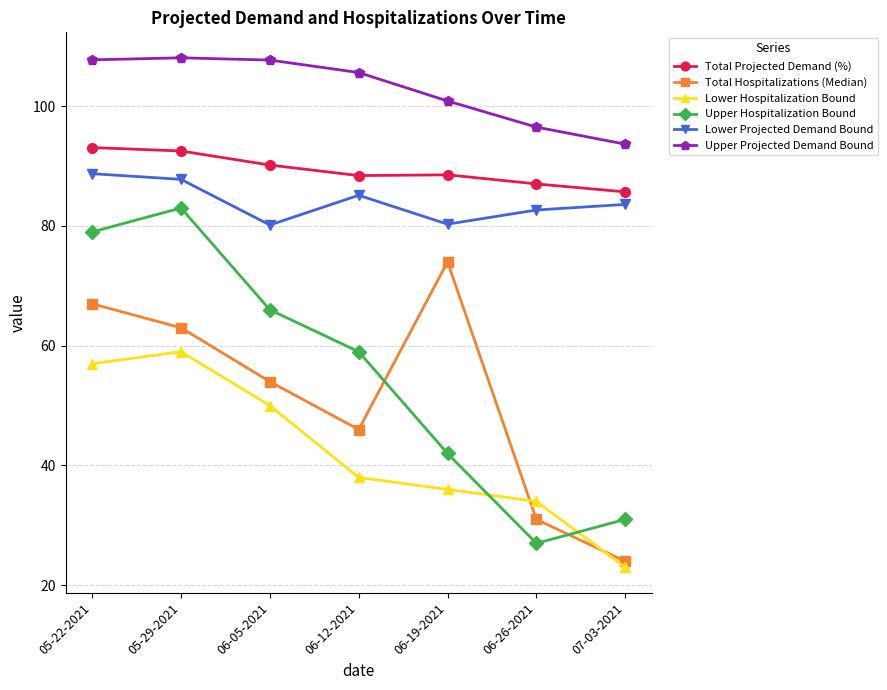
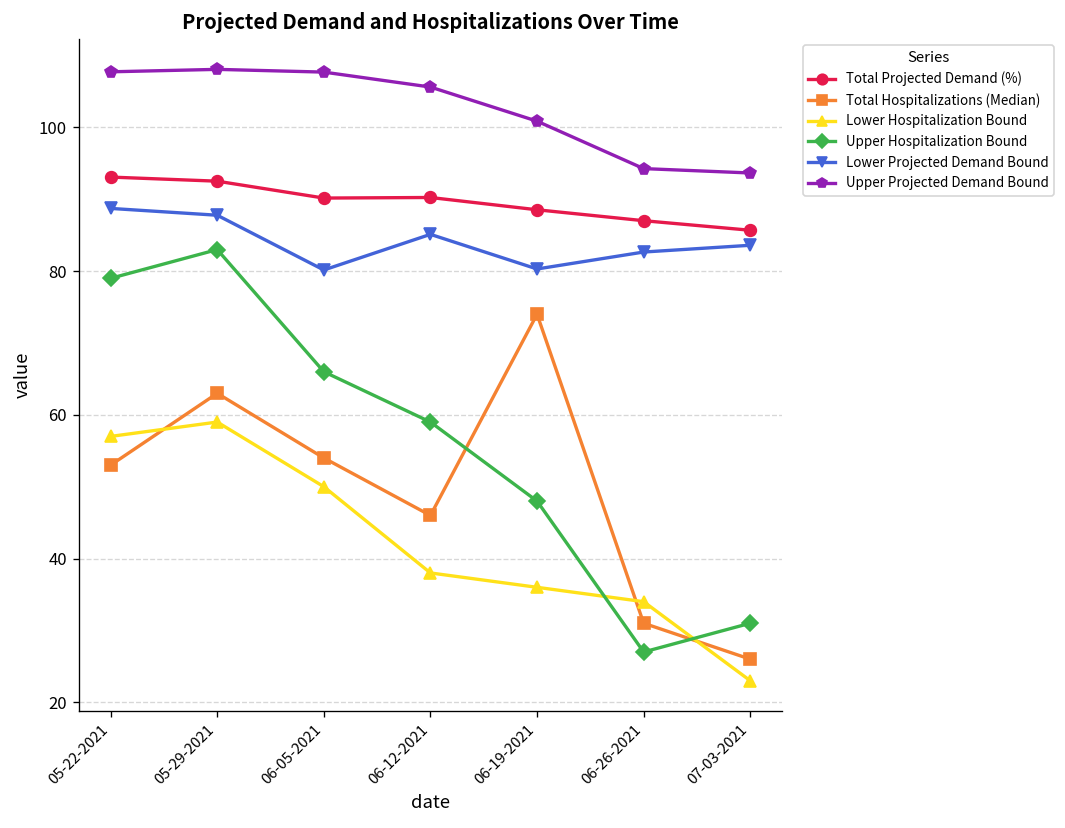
Total Hospitalizations (Median), 05-22-2021: 67 -> 53
Total Projected Demand (%), 06-12-2021: 88 -> 90
Upper Hospitalization Bound, 06-19-2021: 42 -> 48
Upper Projected Demand Bound, 06-26-2021: 97 -> 94
Total Hospitalizations (Median), 07-03-2021: 24 -> 26
